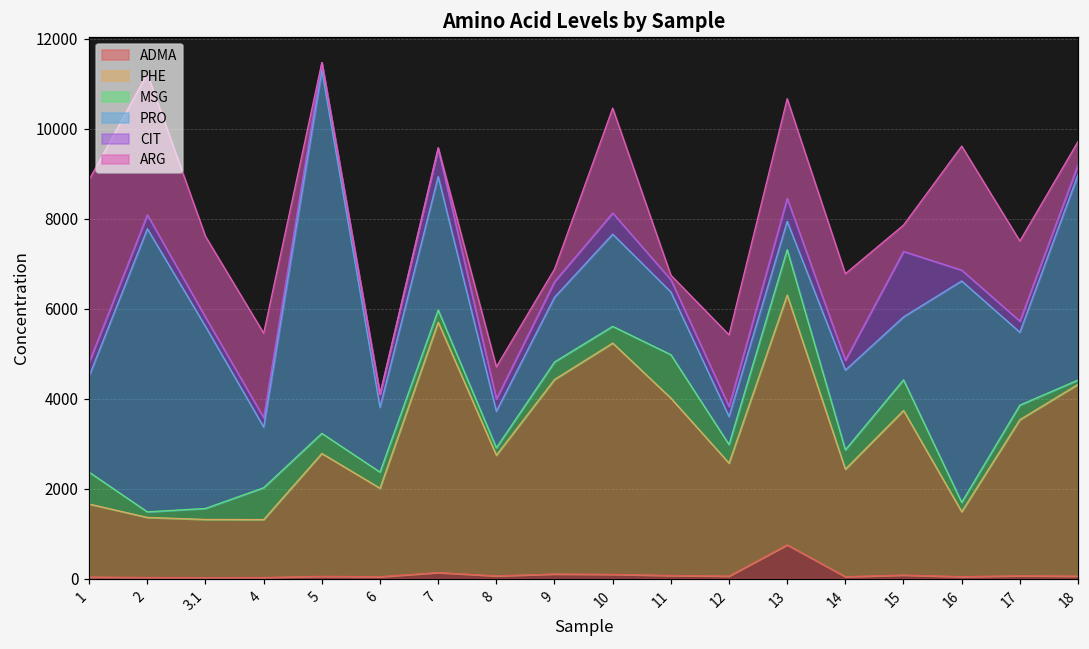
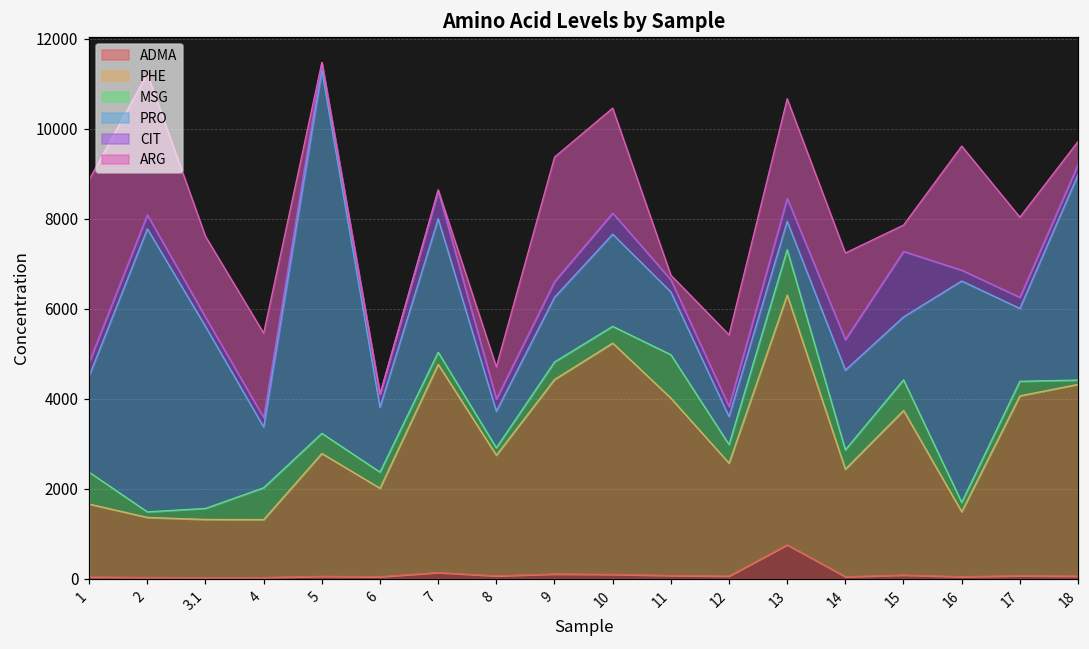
PHE, 7: 5600 -> 4600
ARG, 9: 300 -> 2800
CIT, 14: 200 -> 700
PHE, 17: 3500 -> 4000
